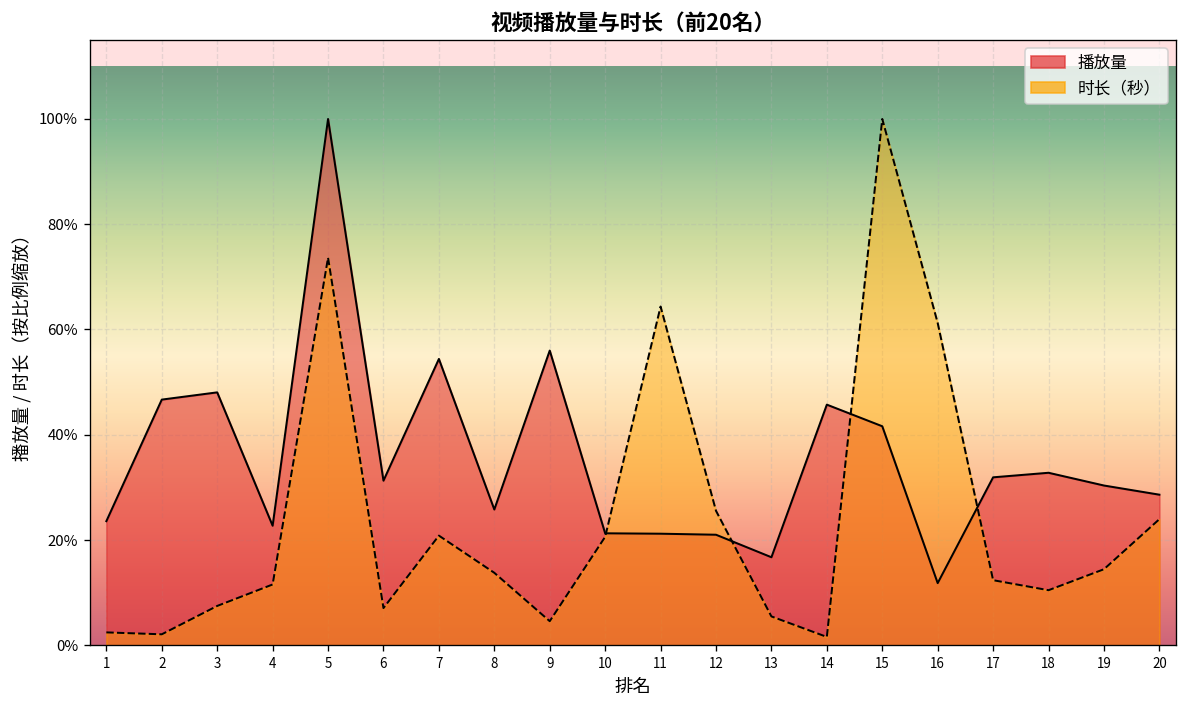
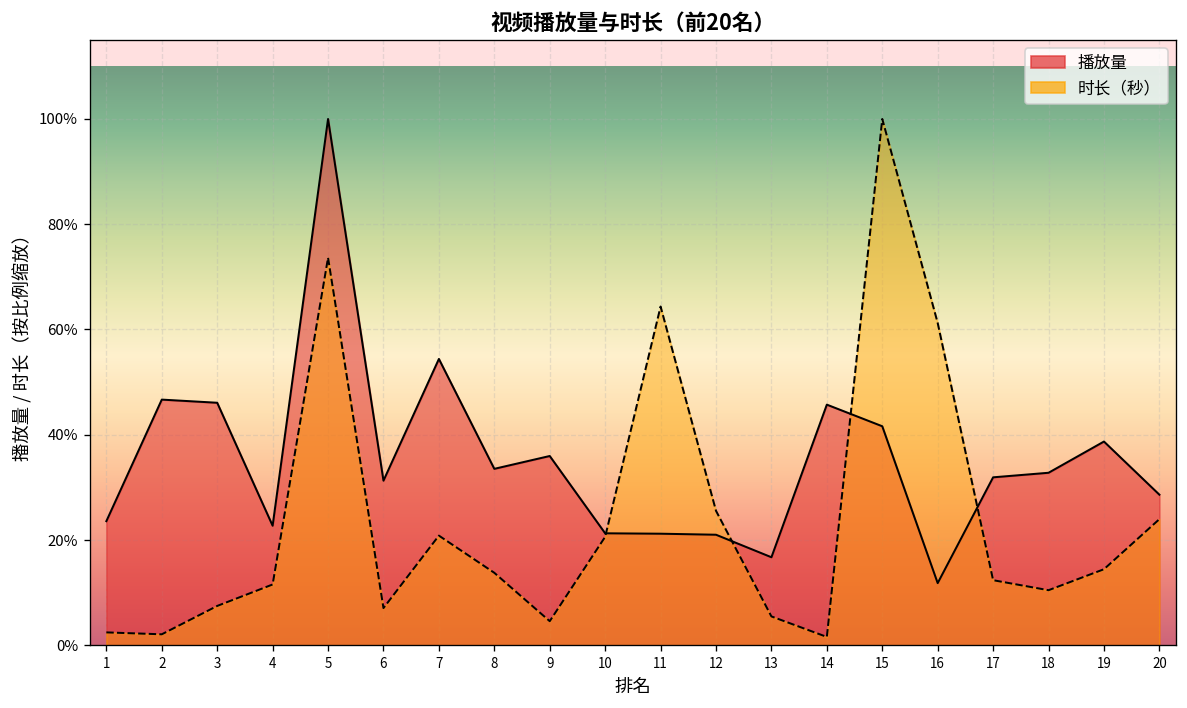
播放量, 3: 48% -> 46%
播放量, 8: 26% -> 34%
播放量, 9: 56% -> 36%
播放量, 19: 30% -> 39%
